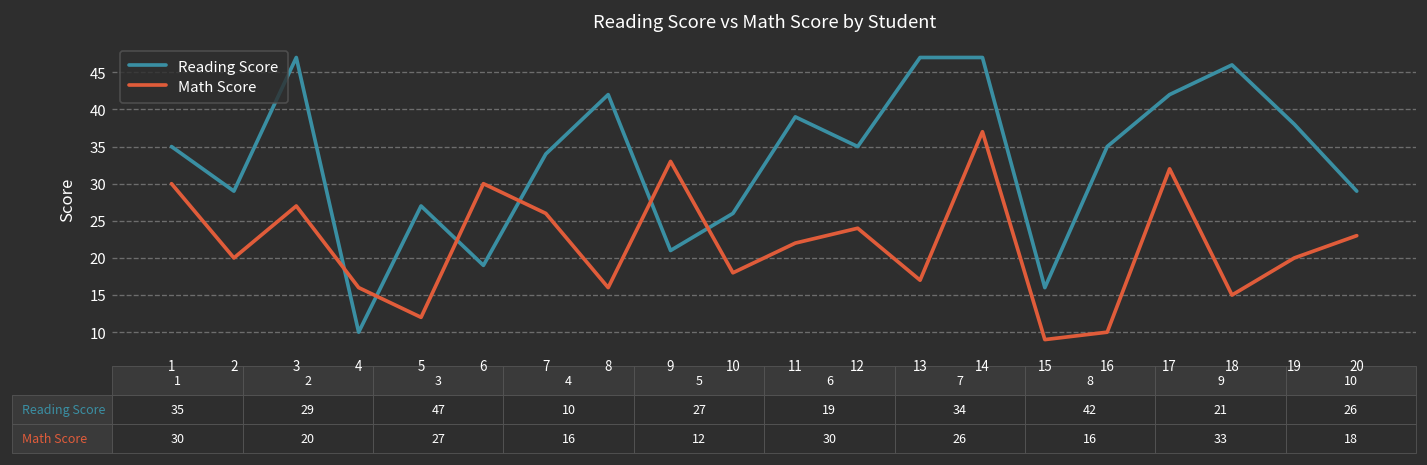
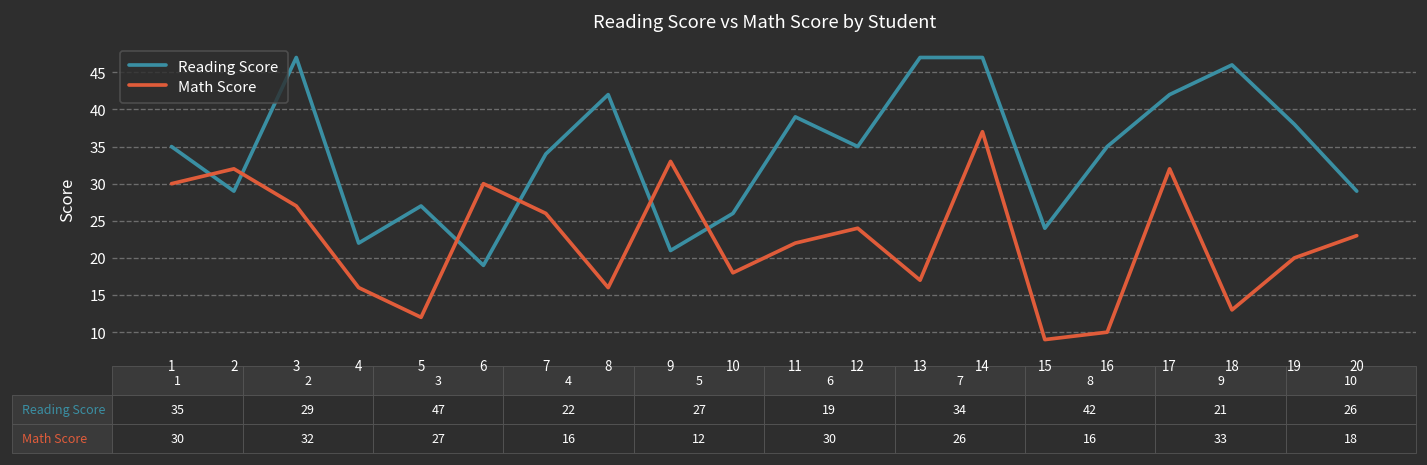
Math Score, 2: 20 -> 32
Reading Score, 4: 10 -> 22
Reading Score, 15: 16 -> 24
Math Score, 18: 15 -> 13
